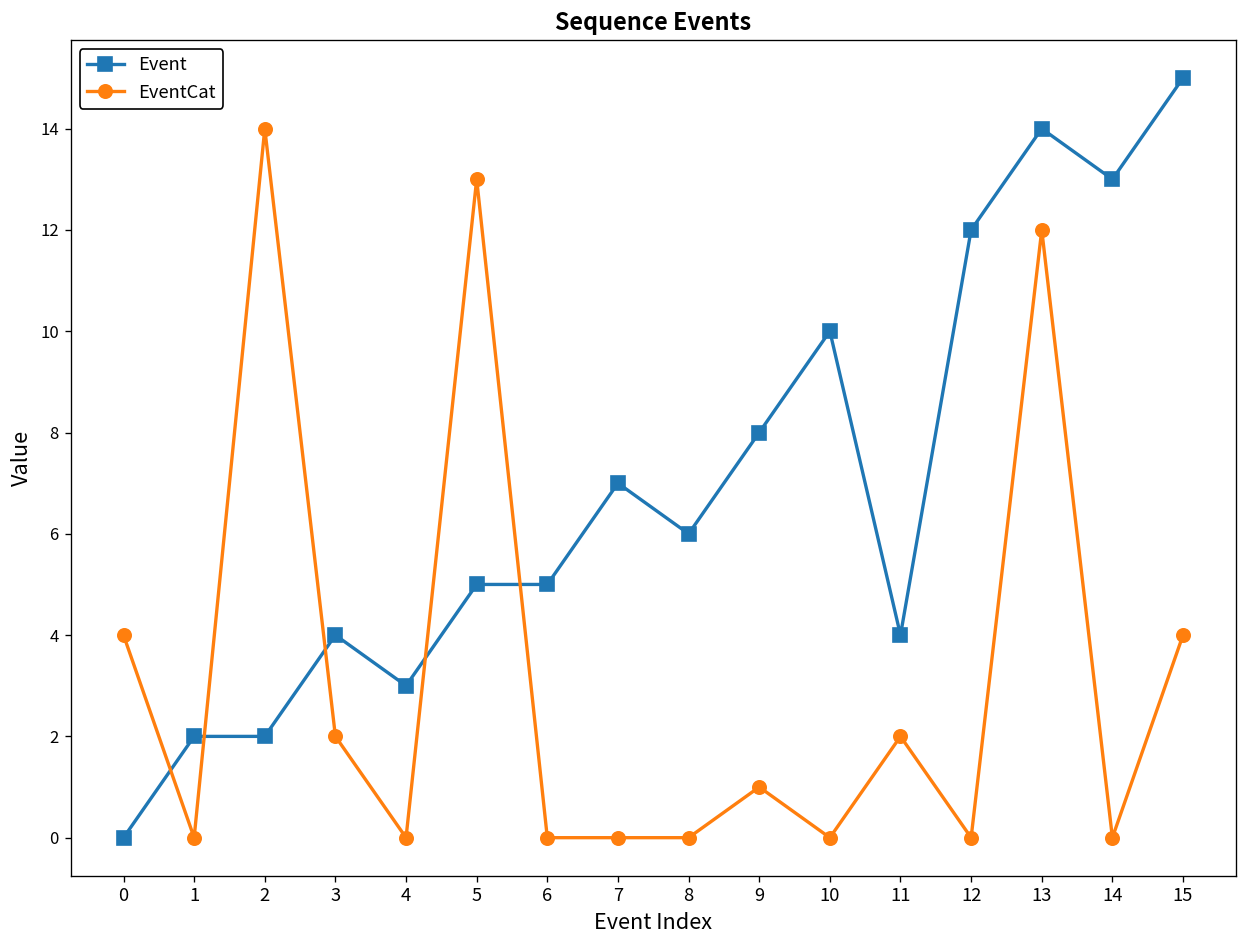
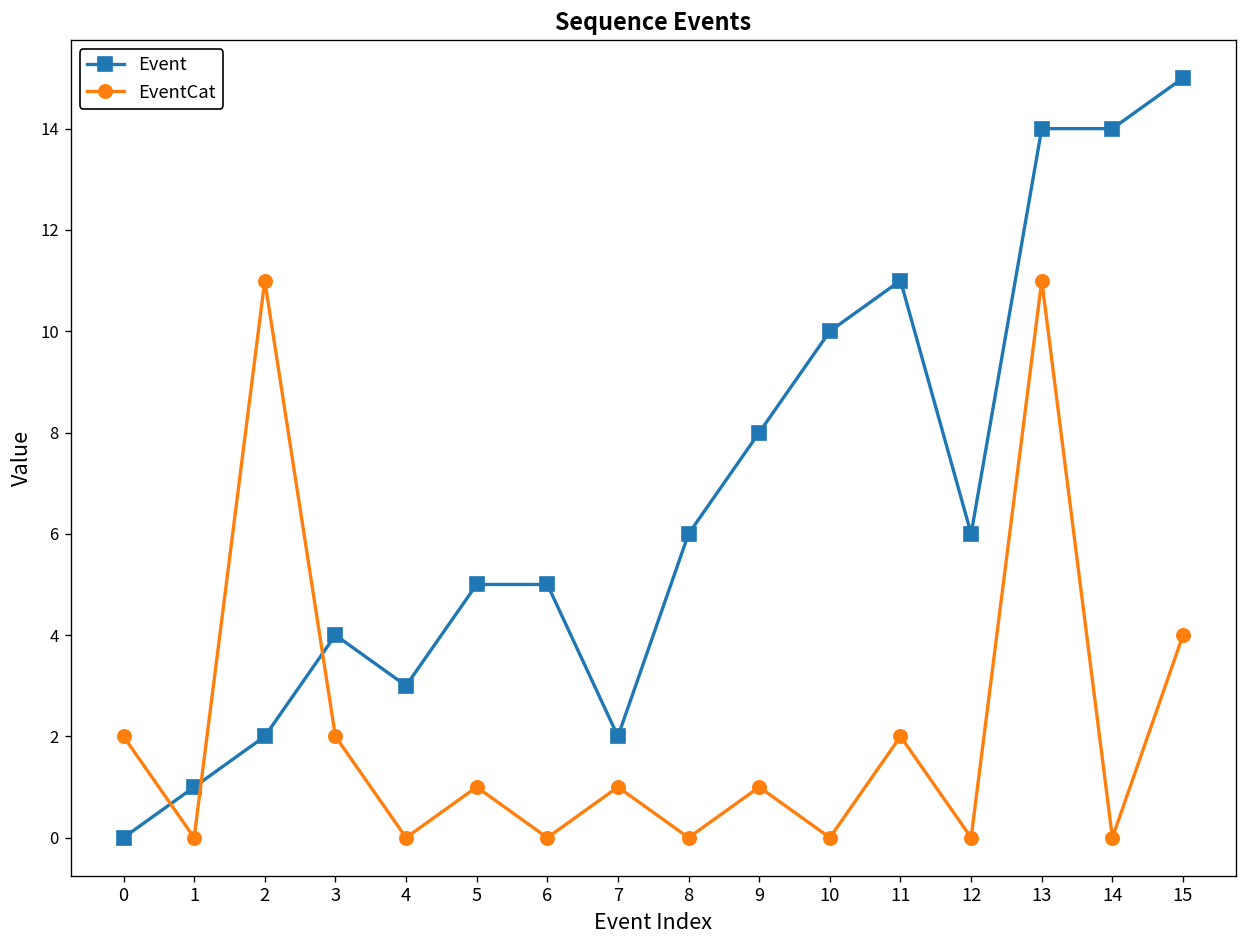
EventCat, 0: 4 -> 2
Event, 1: 2 -> 1
EventCat, 2: 14 -> 11
EventCat, 5: 13 -> 1
Event, 7: 7 -> 2
EventCat, 7: 0 -> 1
Event, 11: 4 -> 11
Event, 12: 12 -> 6
EventCat, 13: 12 -> 11
Event, 14: 13 -> 14
